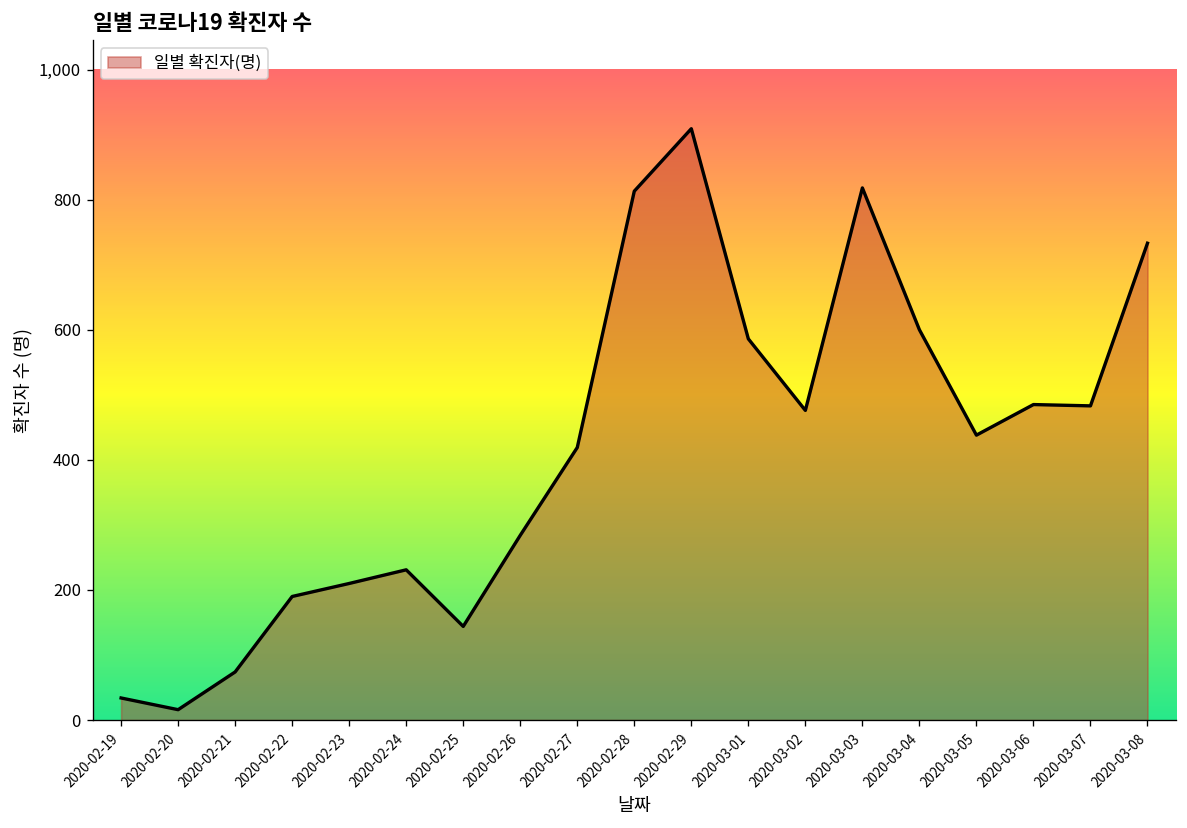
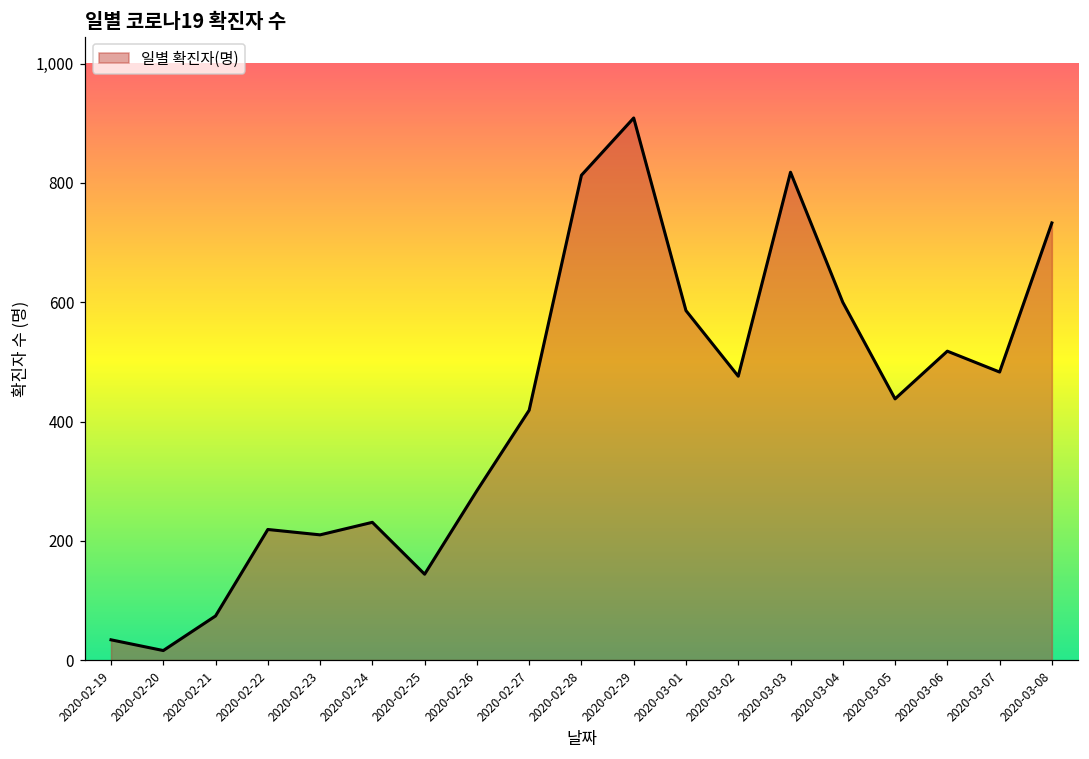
2020-02-22: 190 -> 220
2020-03-06: 490 -> 520
